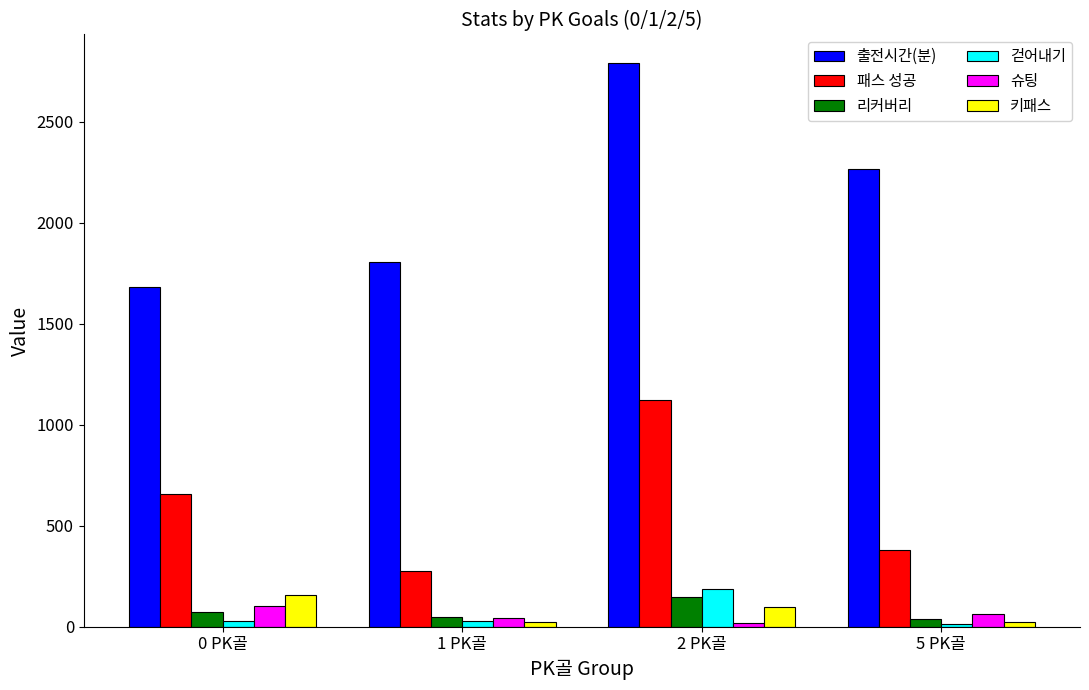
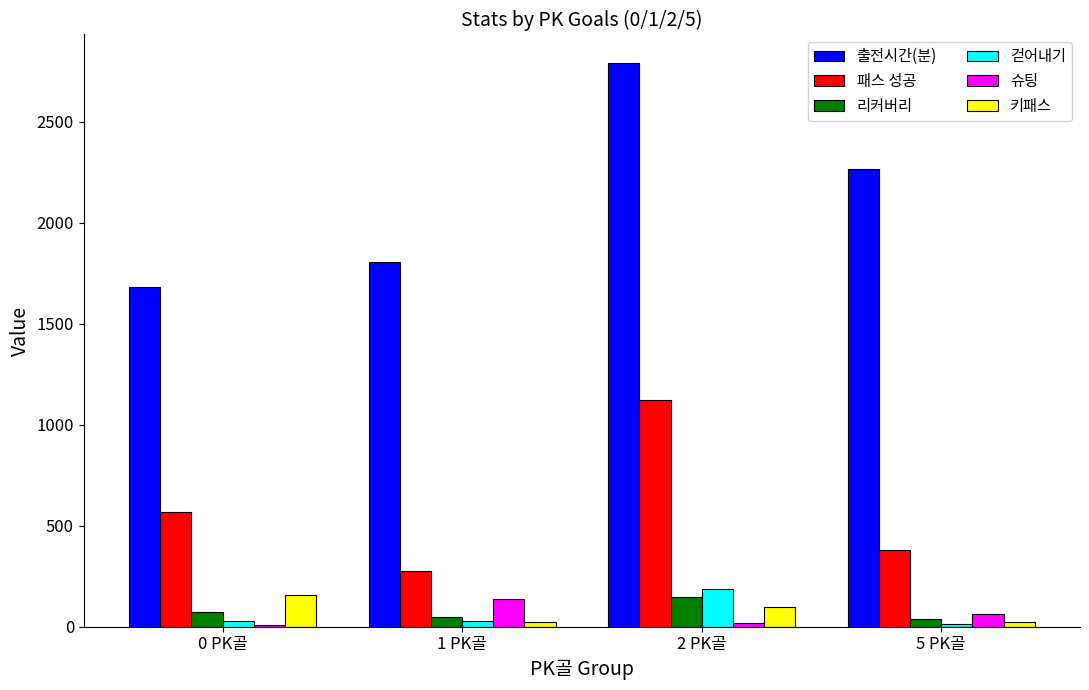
패스 성공, 0 PK골: 660 -> 570
슈팅, 0 PK골: 100 -> 10
슈팅, 1 PK골: 40 -> 140
